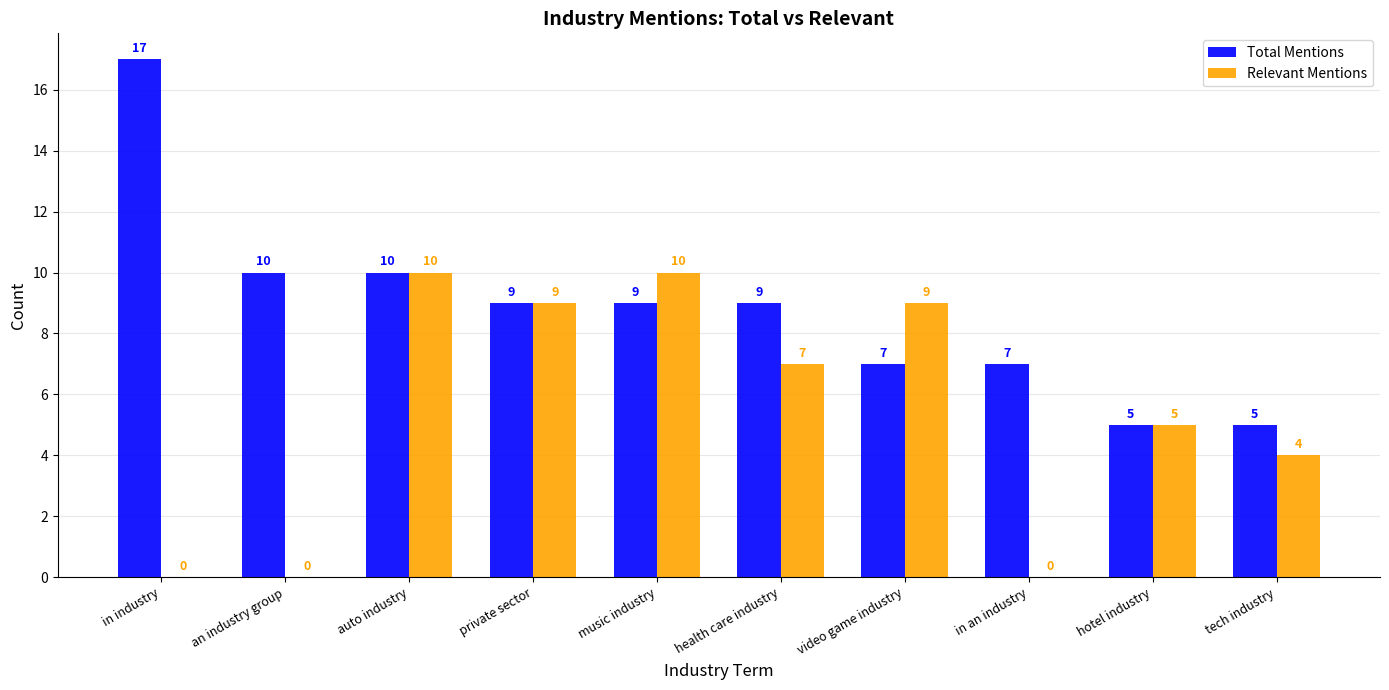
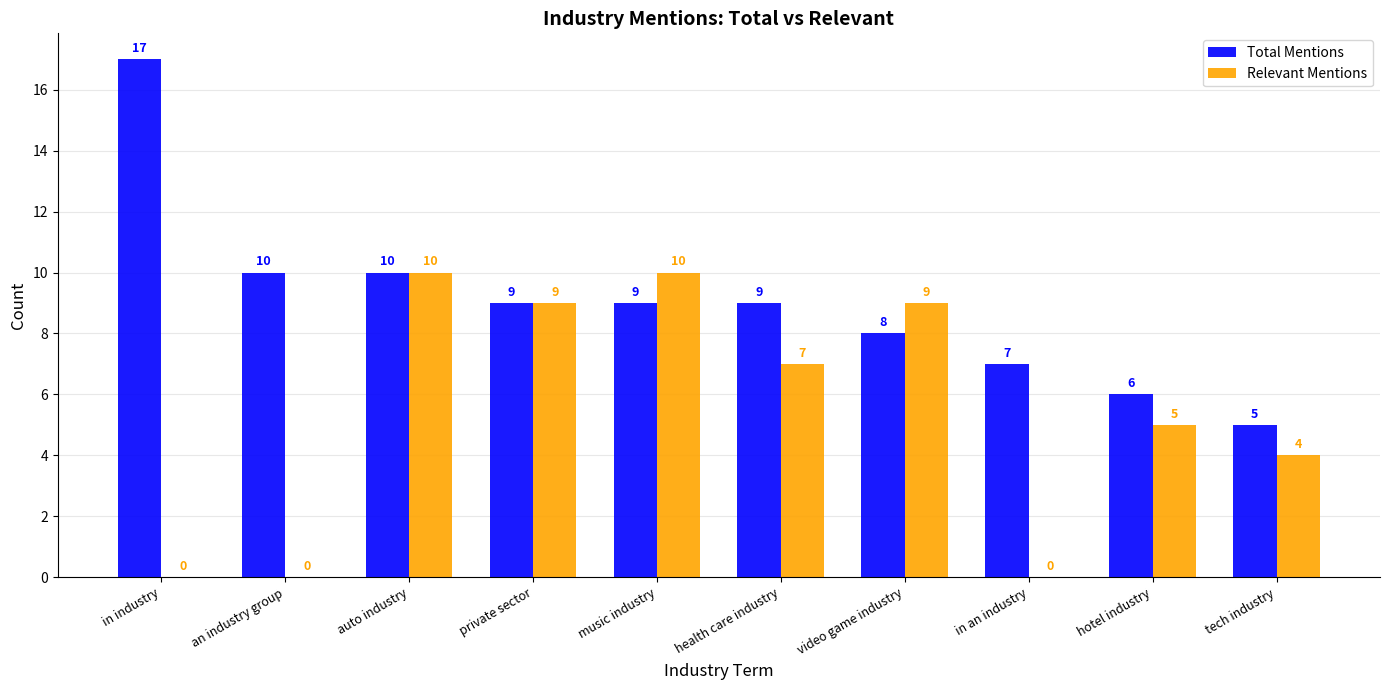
Total Mentions, video game industry: 7 -> 8
Total Mentions, hotel industry: 5 -> 6
